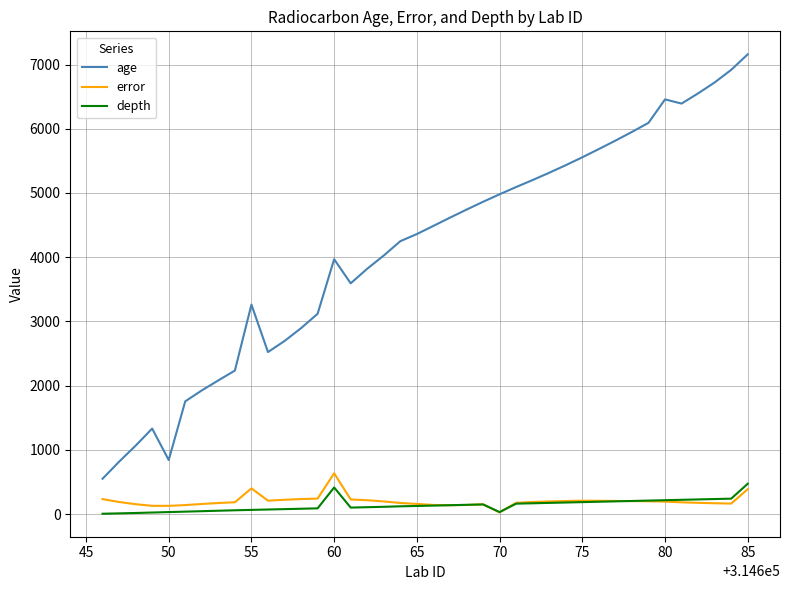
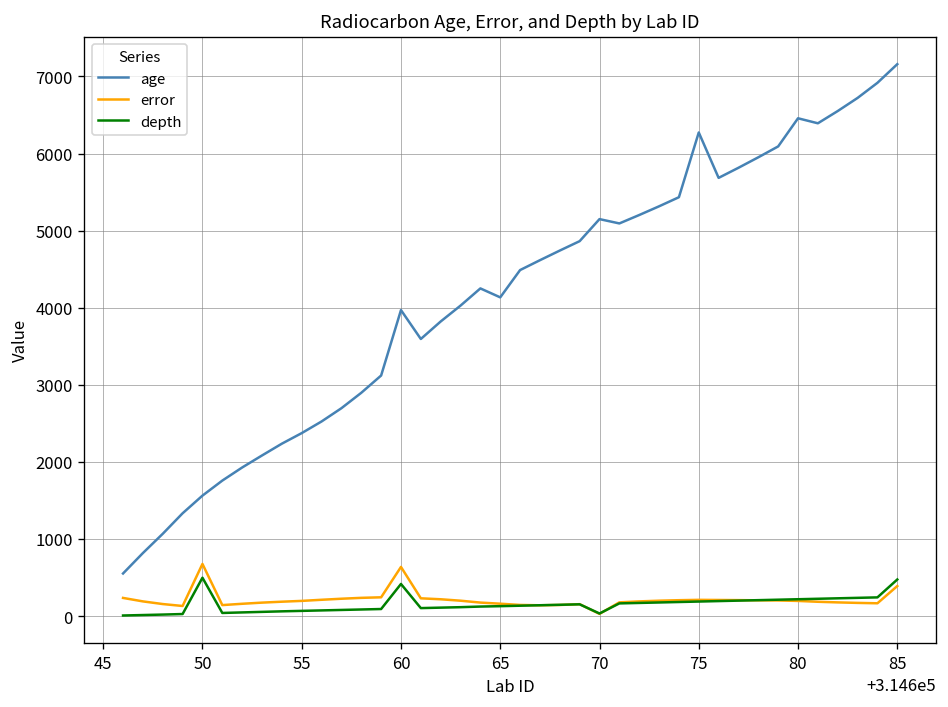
age, 50: 800 -> 1600
error, 50: 100 -> 700
depth, 50: 0 -> 500
age, 55: 3300 -> 2400
error, 55: 400 -> 200
age, 65: 4400 -> 4100
age, 70: 5000 -> 5100
age, 75: 5600 -> 6300
